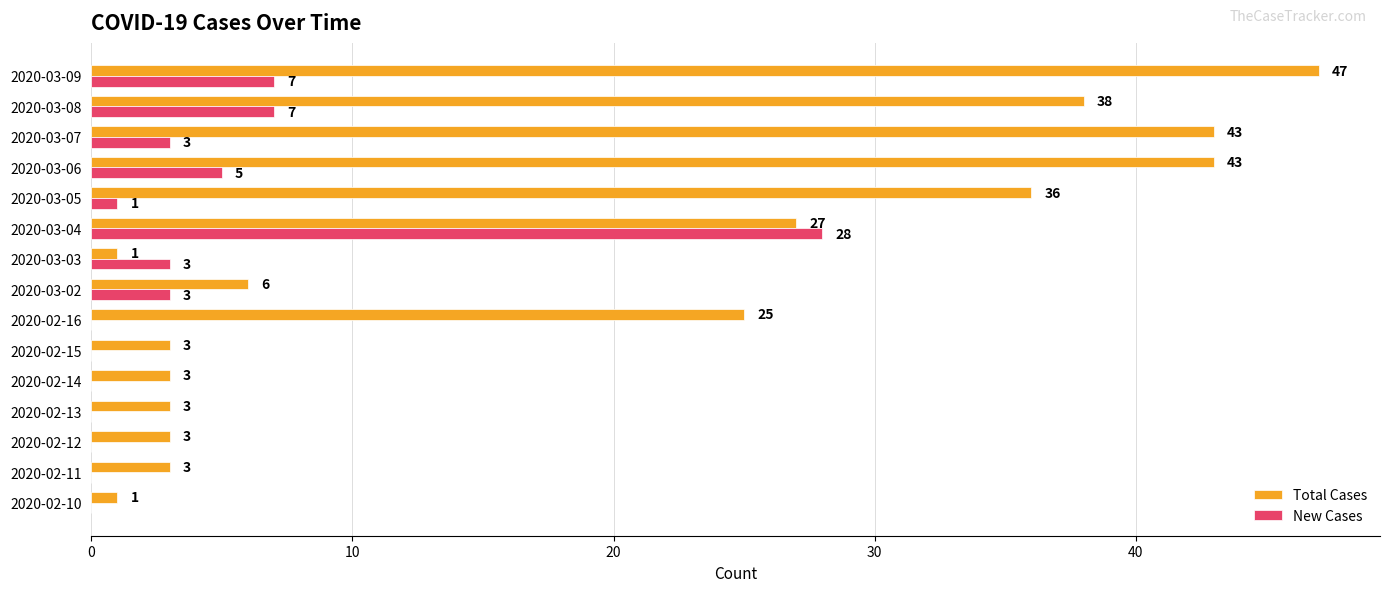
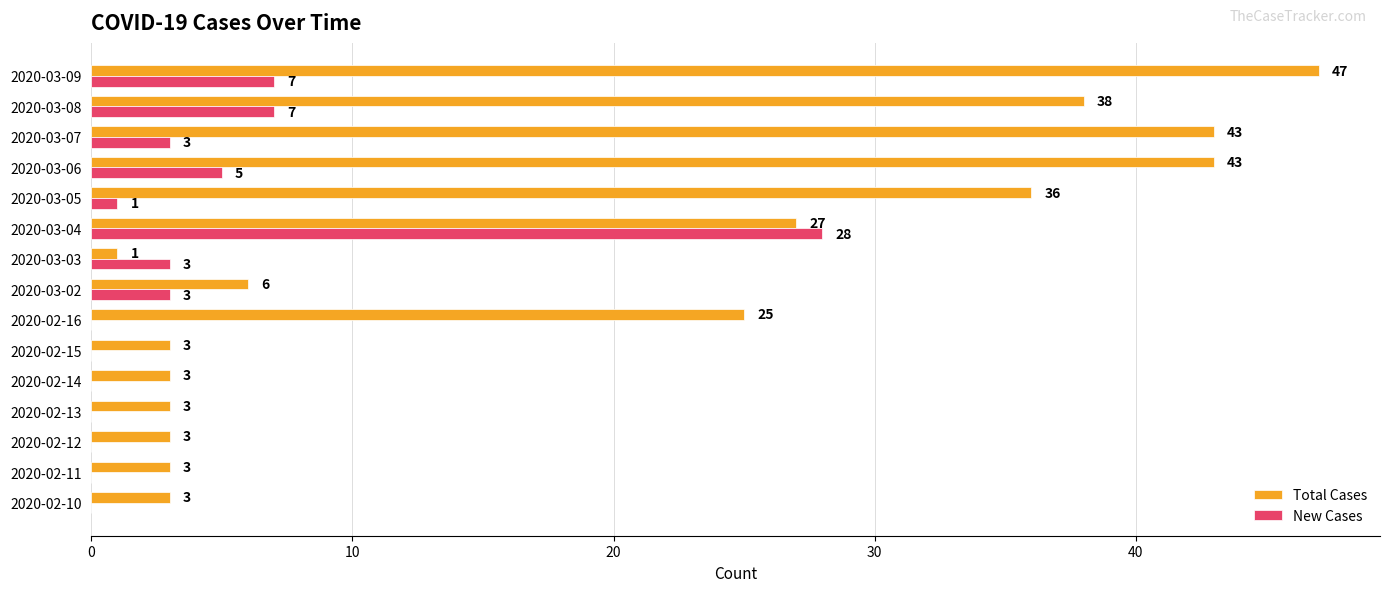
Total Cases, 2020-02-10: 1 -> 3
